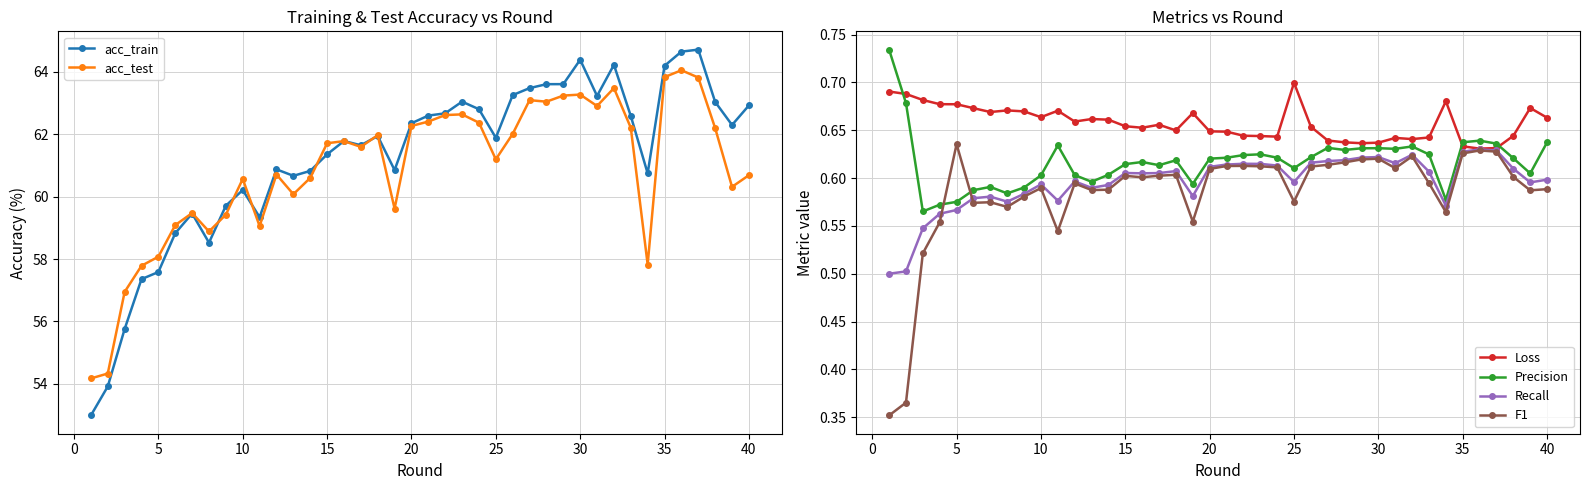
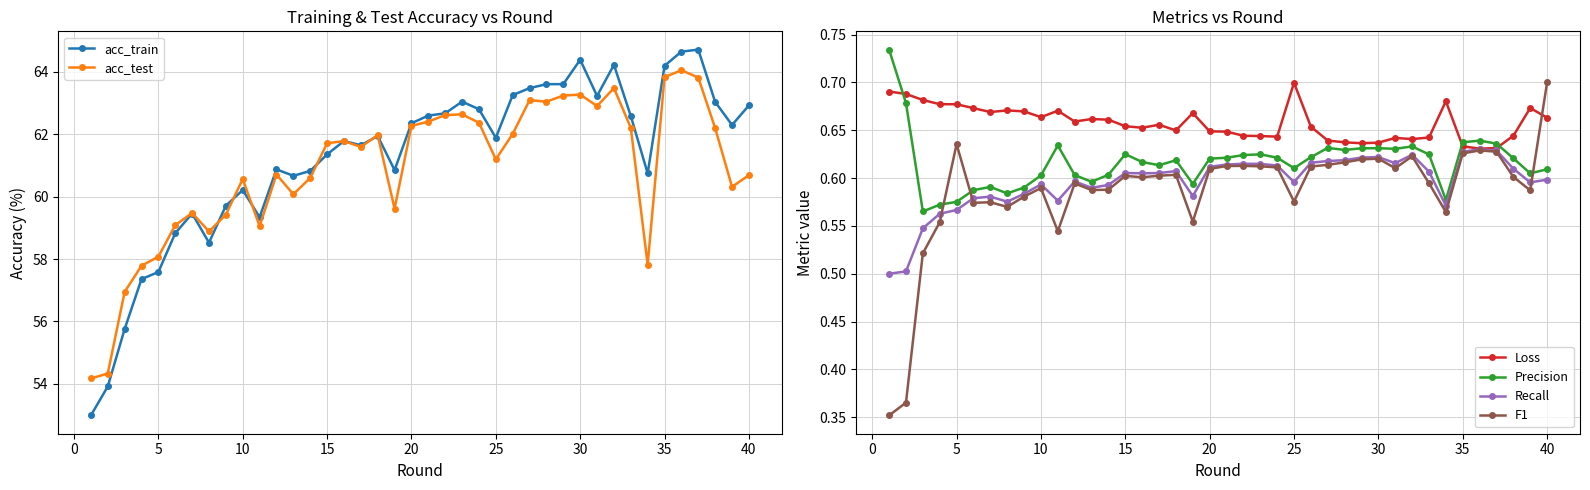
Metrics vs Round, Precision, 15: 0.61 -> 0.62
Metrics vs Round, Precision, 40: 0.64 -> 0.61
Metrics vs Round, F1, 40: 0.59 -> 0.70
